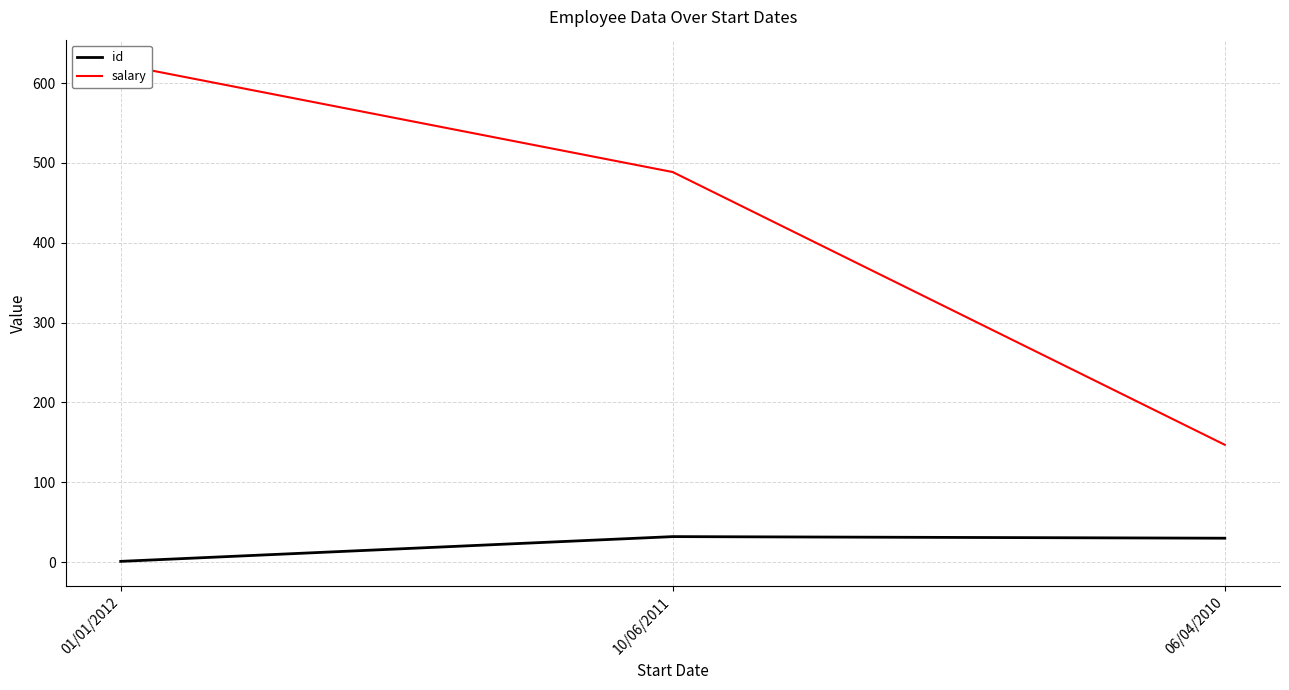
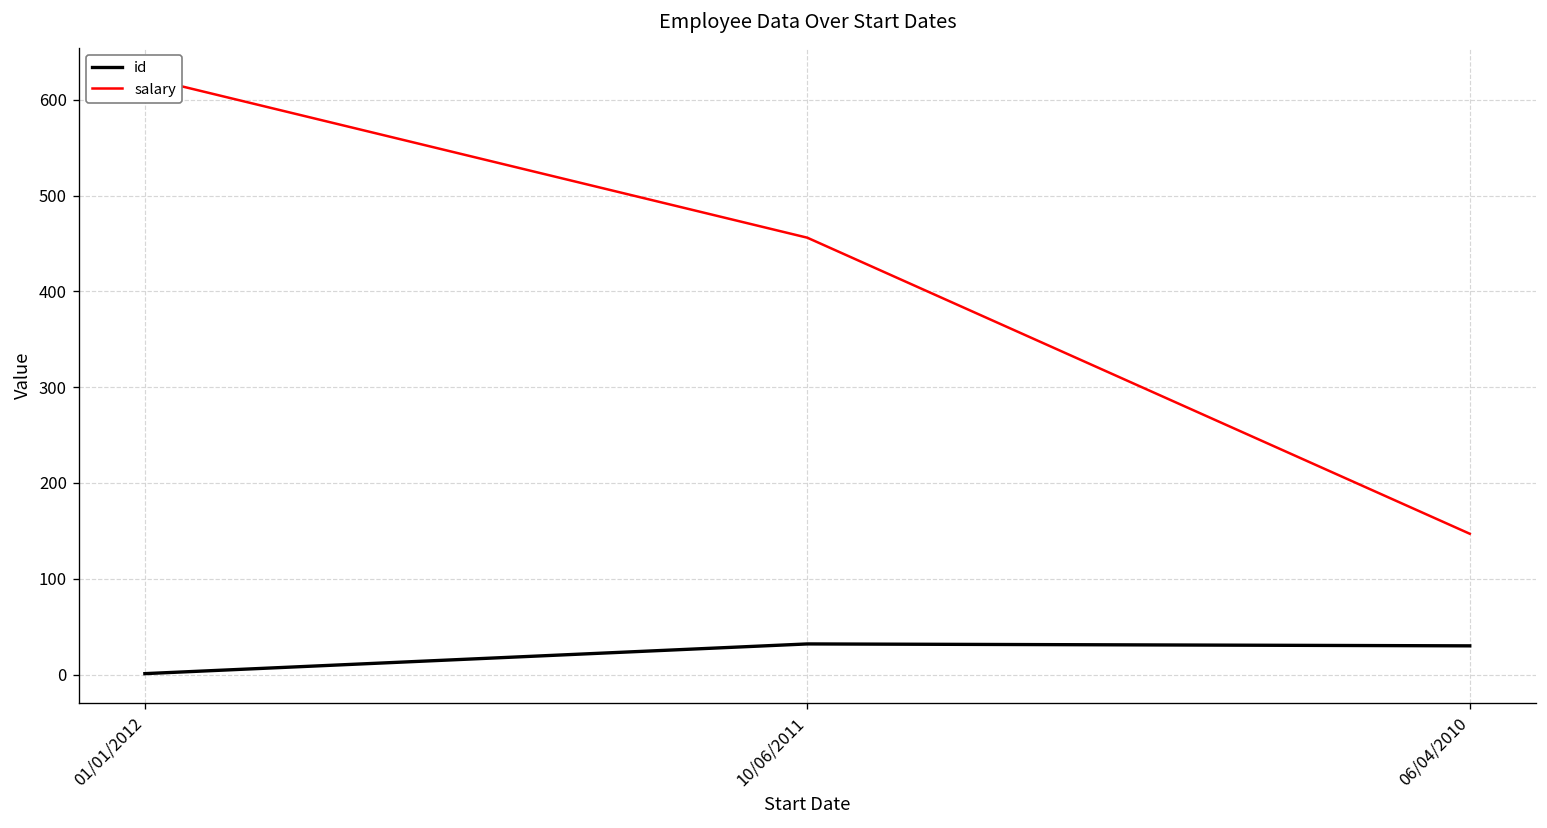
salary, 10/06/2011: 490 -> 460
